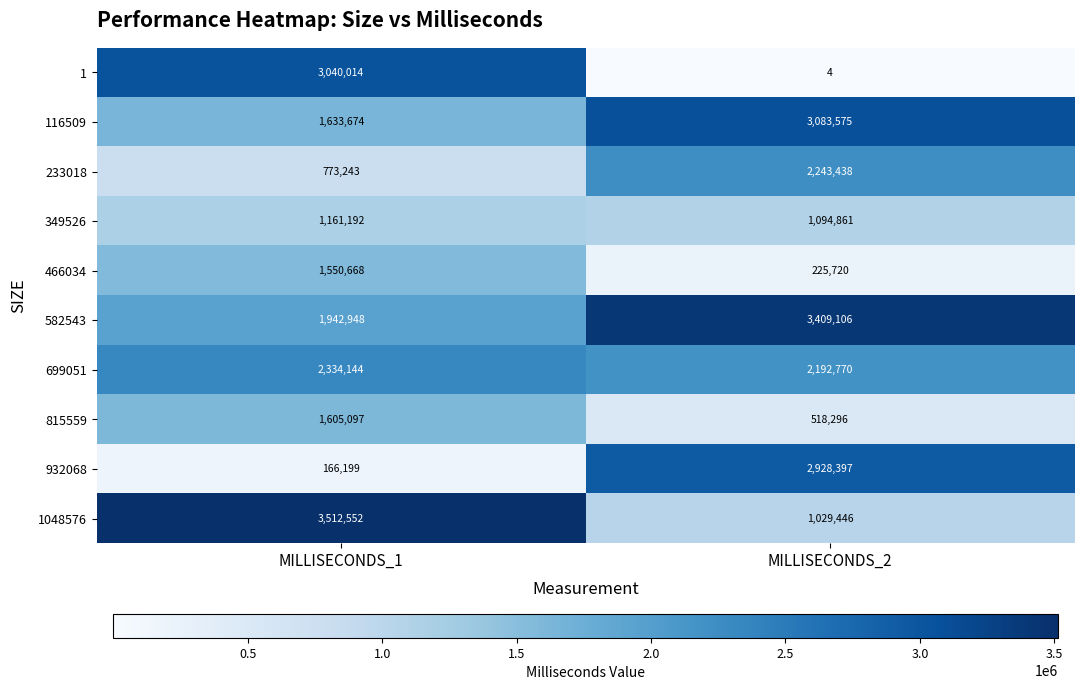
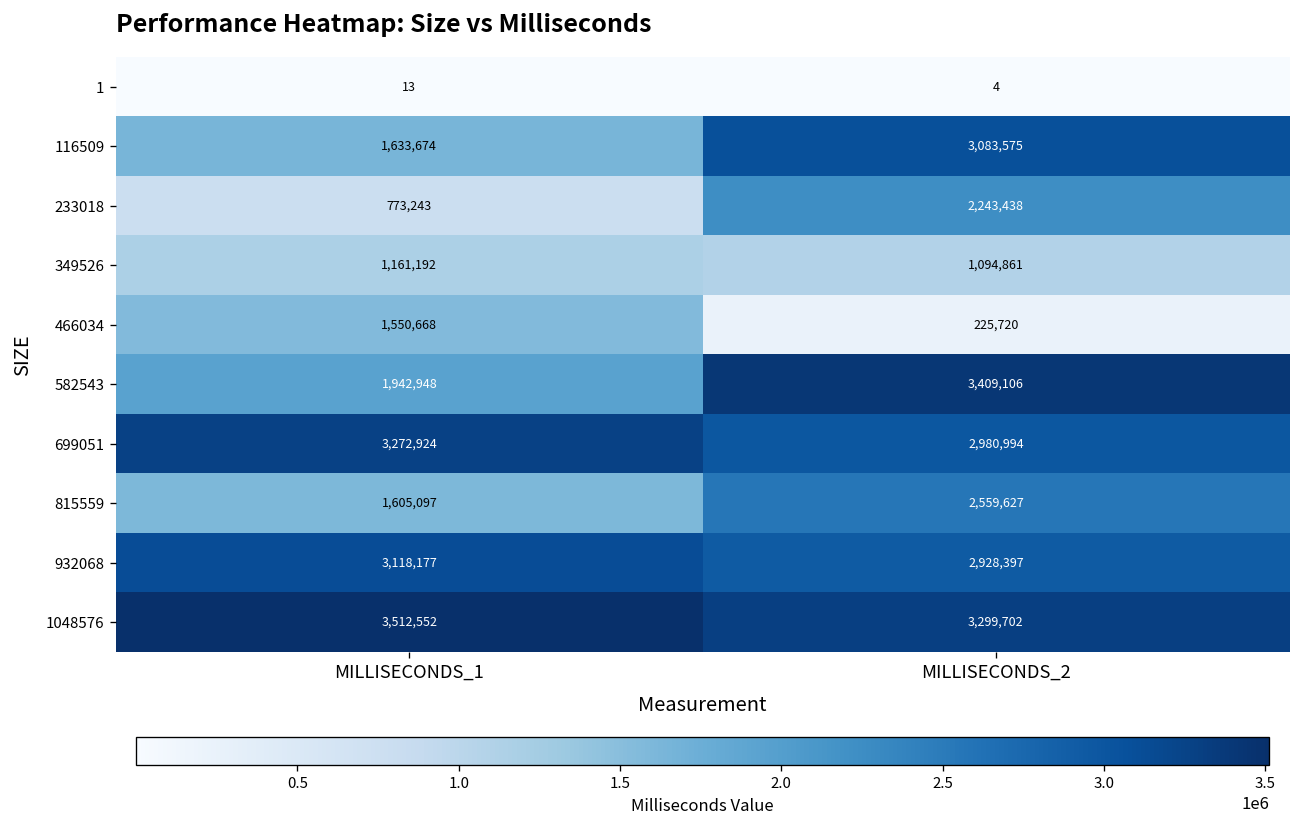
1, MILLISECONDS_1: 3,040,014 -> 13
699051, MILLISECONDS_1: 2,334,144 -> 3,272,924
699051, MILLISECONDS_2: 2,192,770 -> 2,980,994
815559, MILLISECONDS_2: 518,296 -> 2,559,627
932068, MILLISECONDS_1: 166,199 -> 3,118,177
1048576, MILLISECONDS_2: 1,029,446 -> 3,299,702
